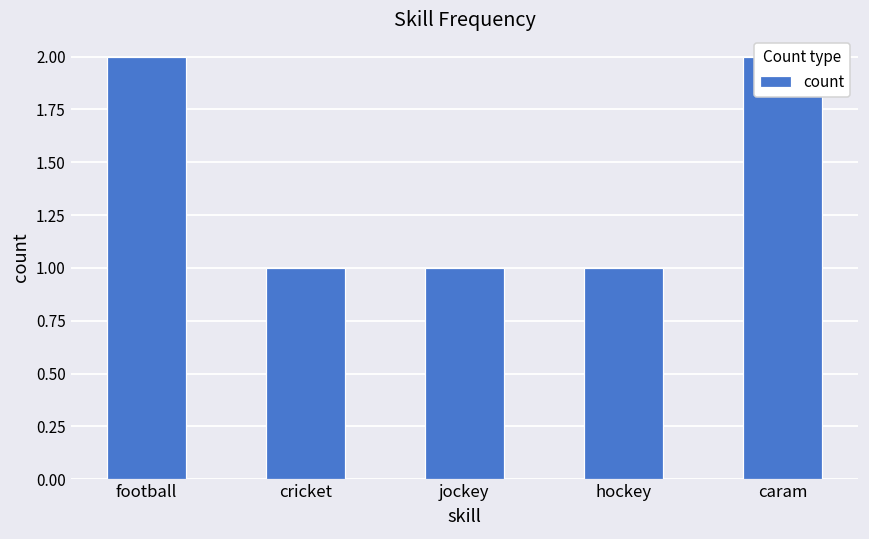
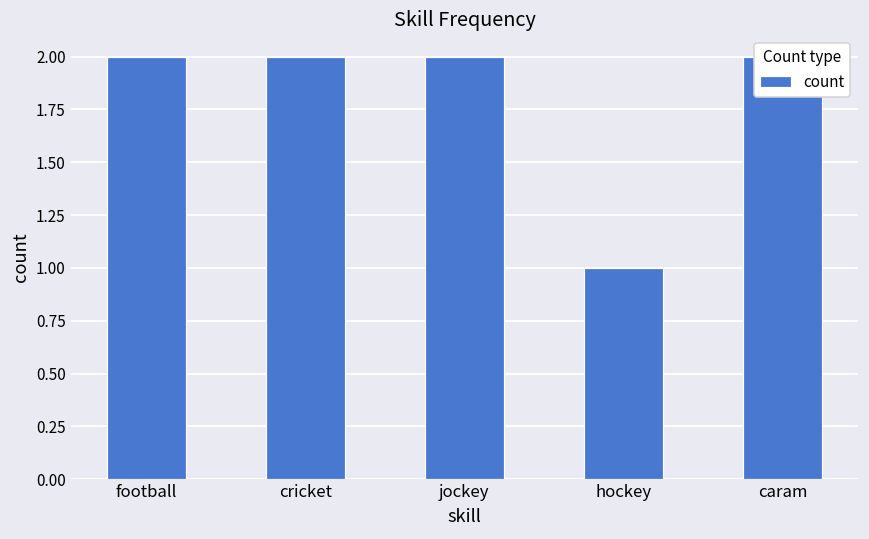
cricket: 1 -> 2
jockey: 1 -> 2
